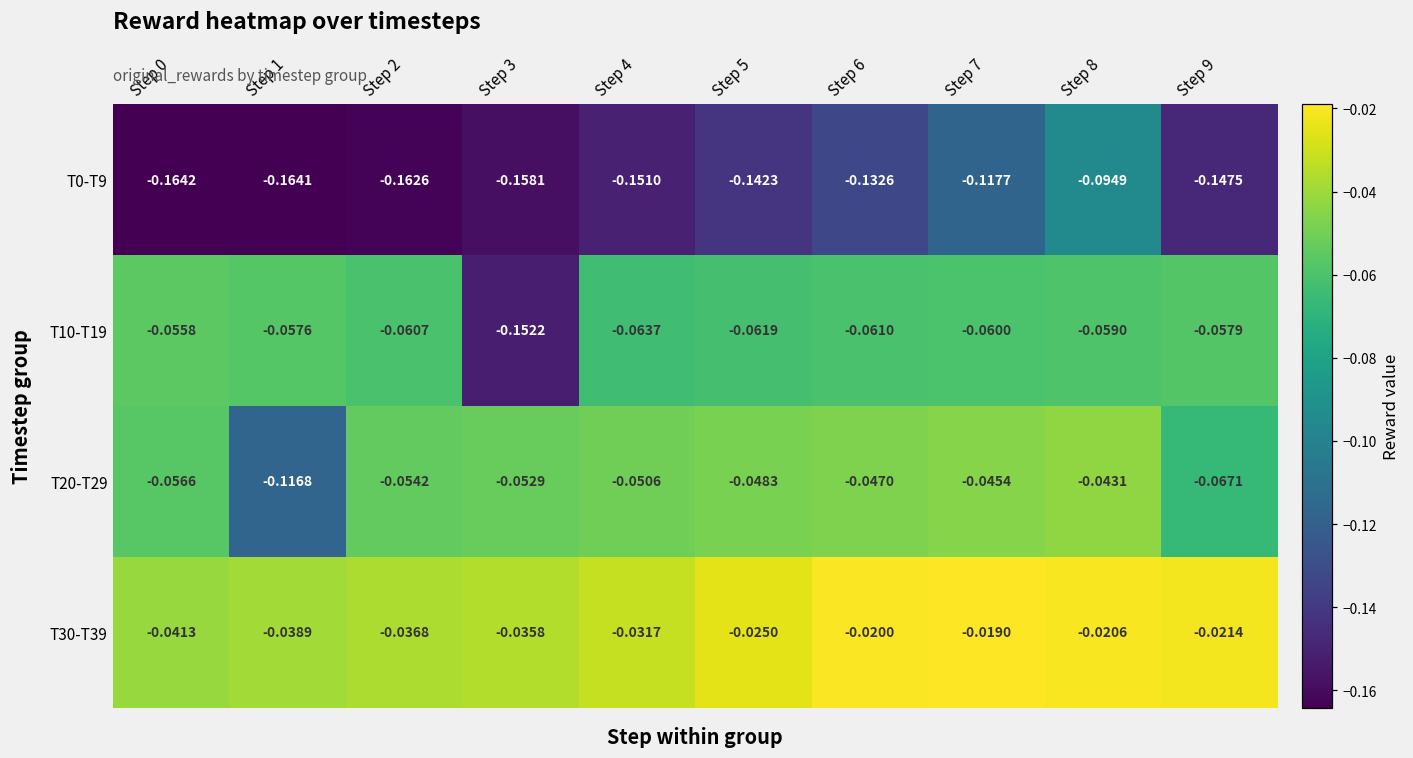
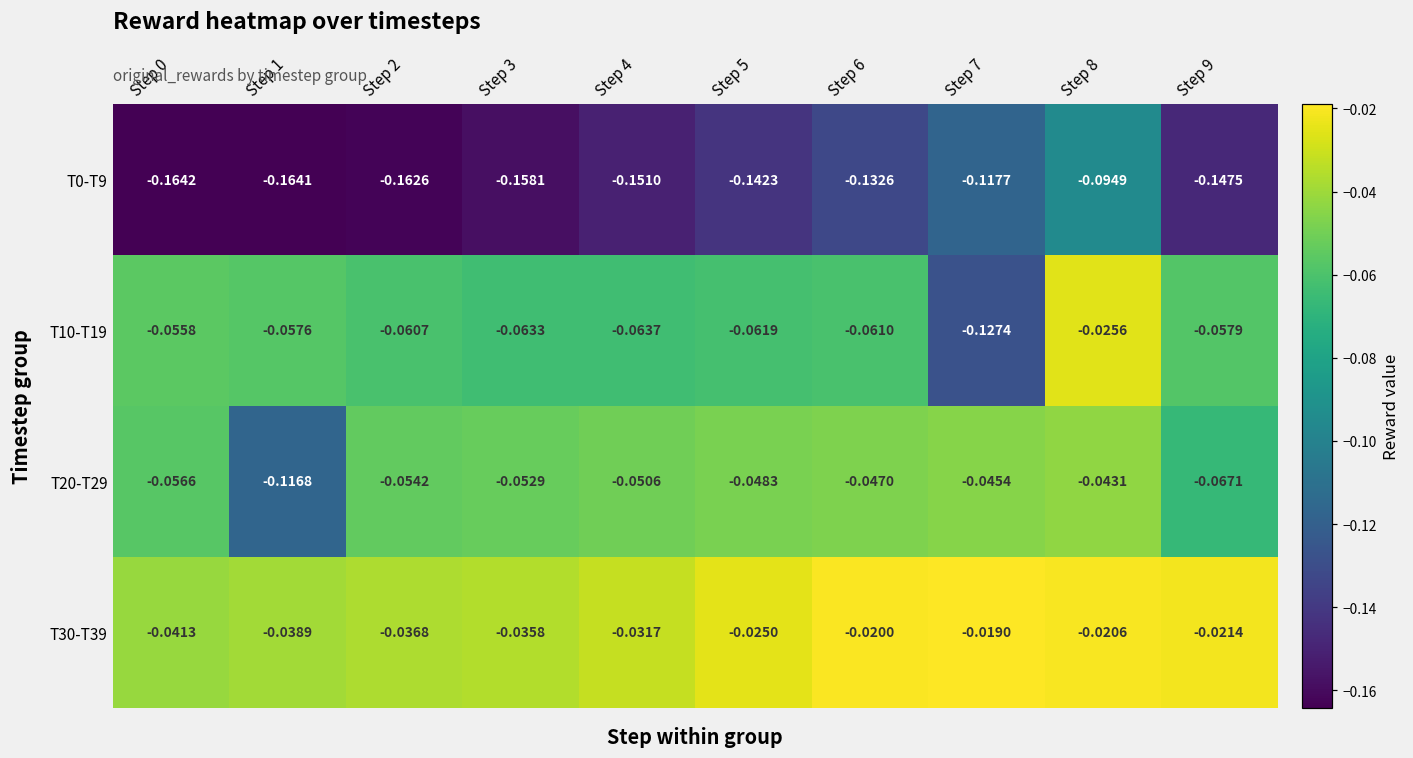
T10-T19, Step 3: -0.1522 -> -0.0633
T10-T19, Step 7: -0.0600 -> -0.1274
T10-T19, Step 8: -0.0590 -> -0.0256
